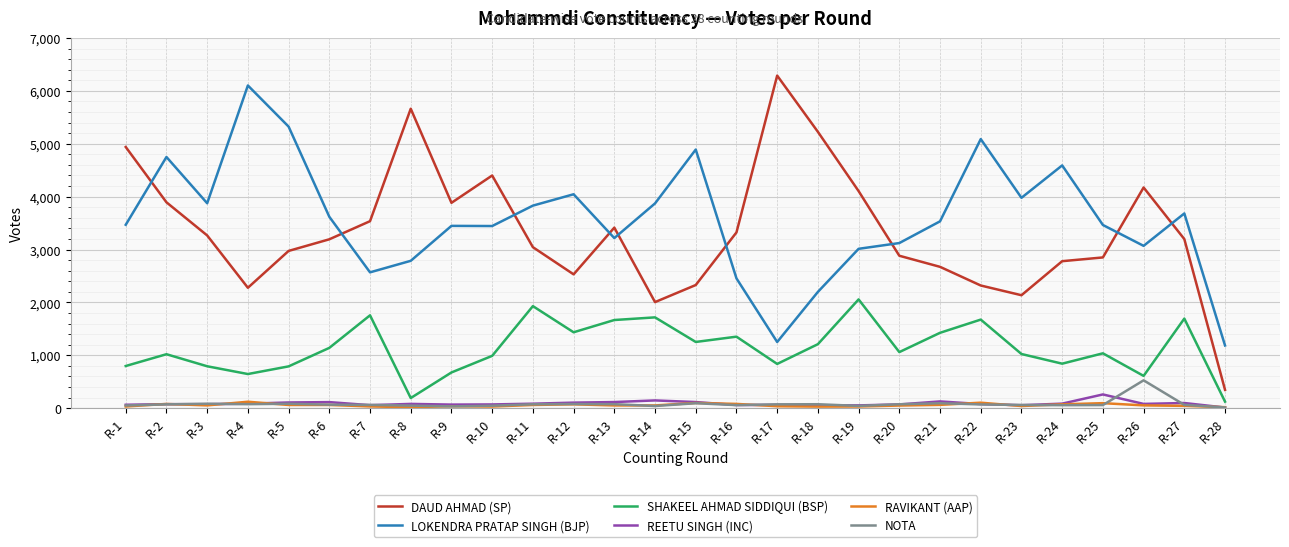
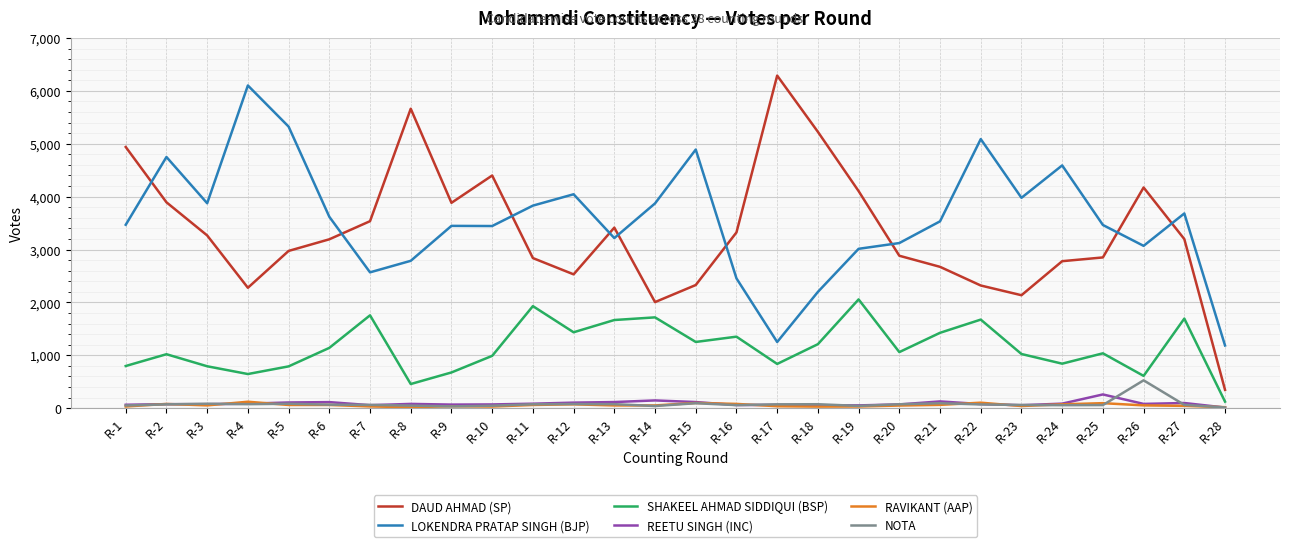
SHAKEEL AHMAD SIDDIQUI (BSP), R-8: 200 -> 500
DAUD AHMAD (SP), R-11: 3,000 -> 2,800
